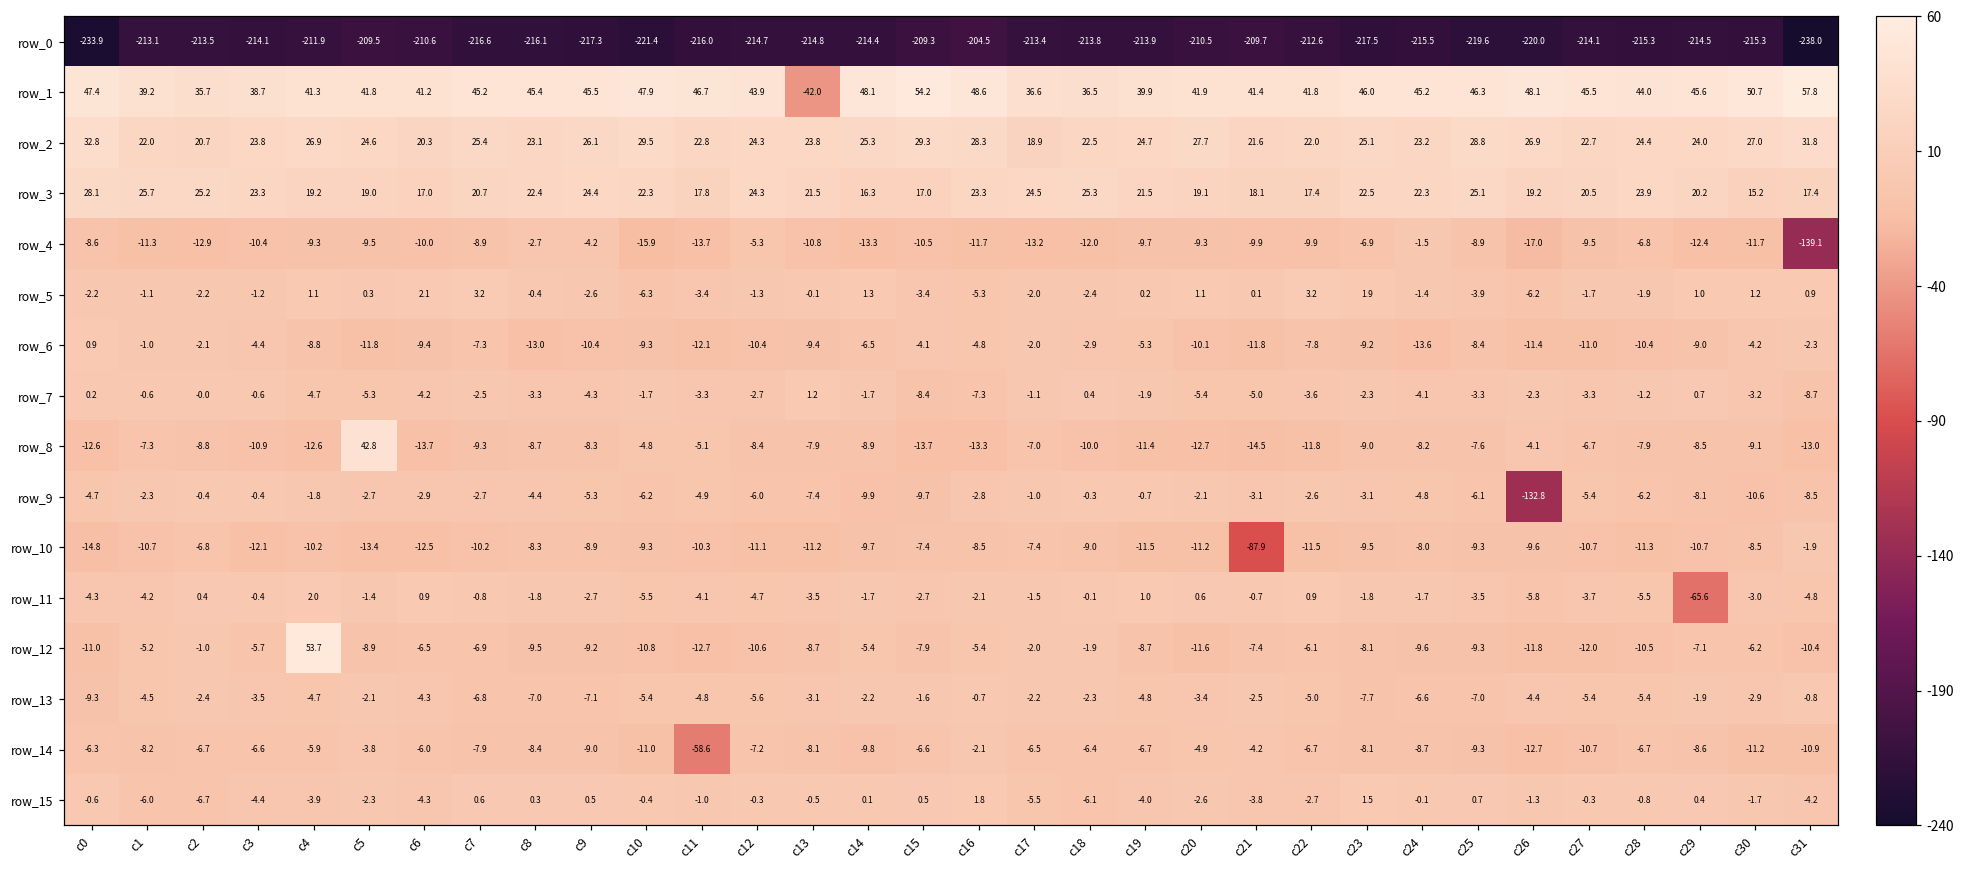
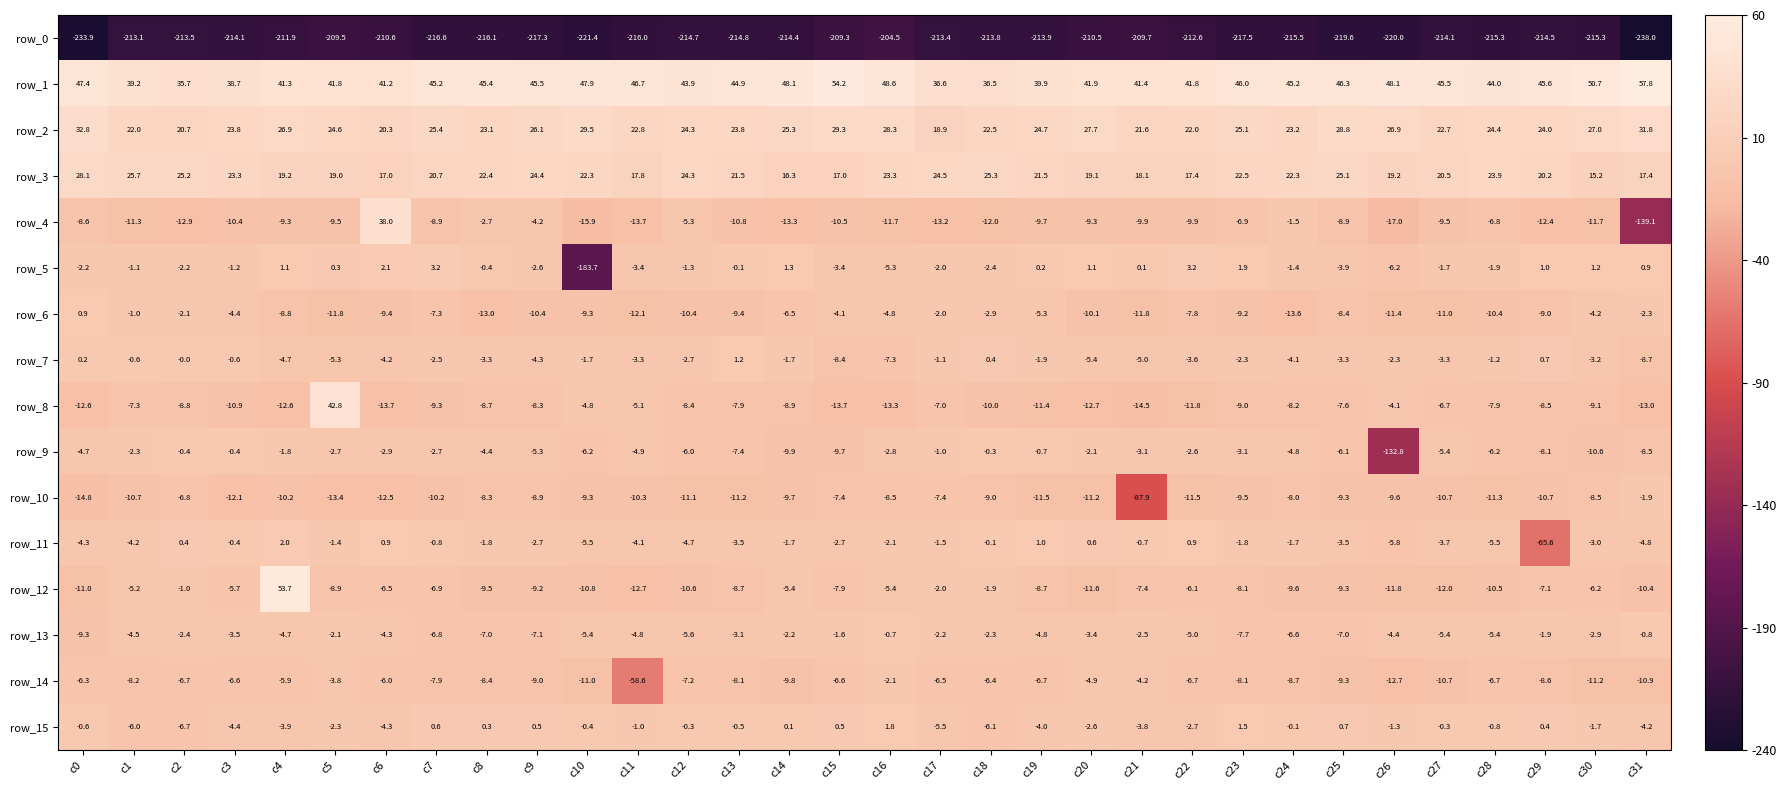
row_1, c13: -42.0 -> 44.9
row_4, c6: -10.0 -> 38.0
row_5, c10: -6.3 -> -183.7
